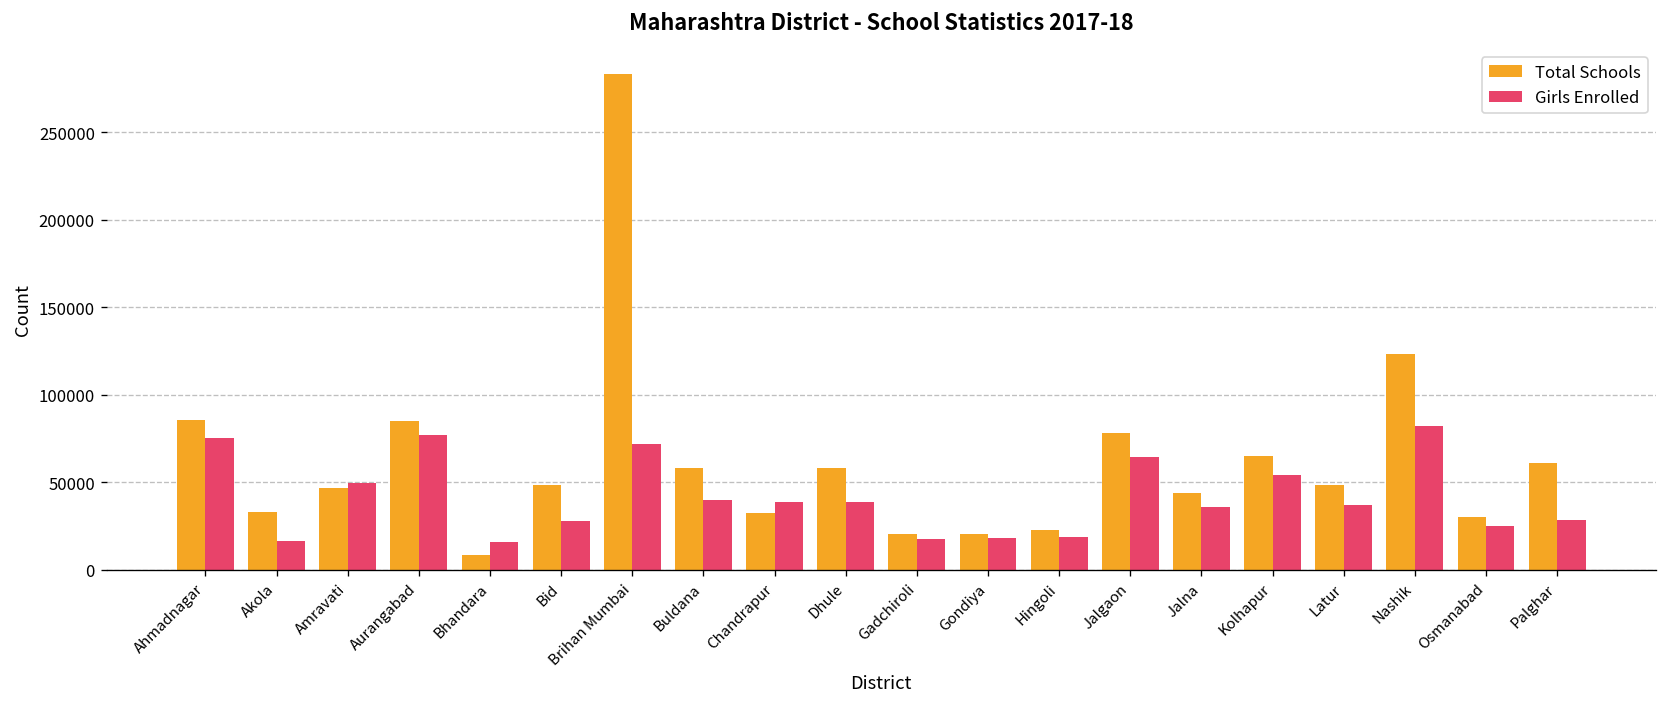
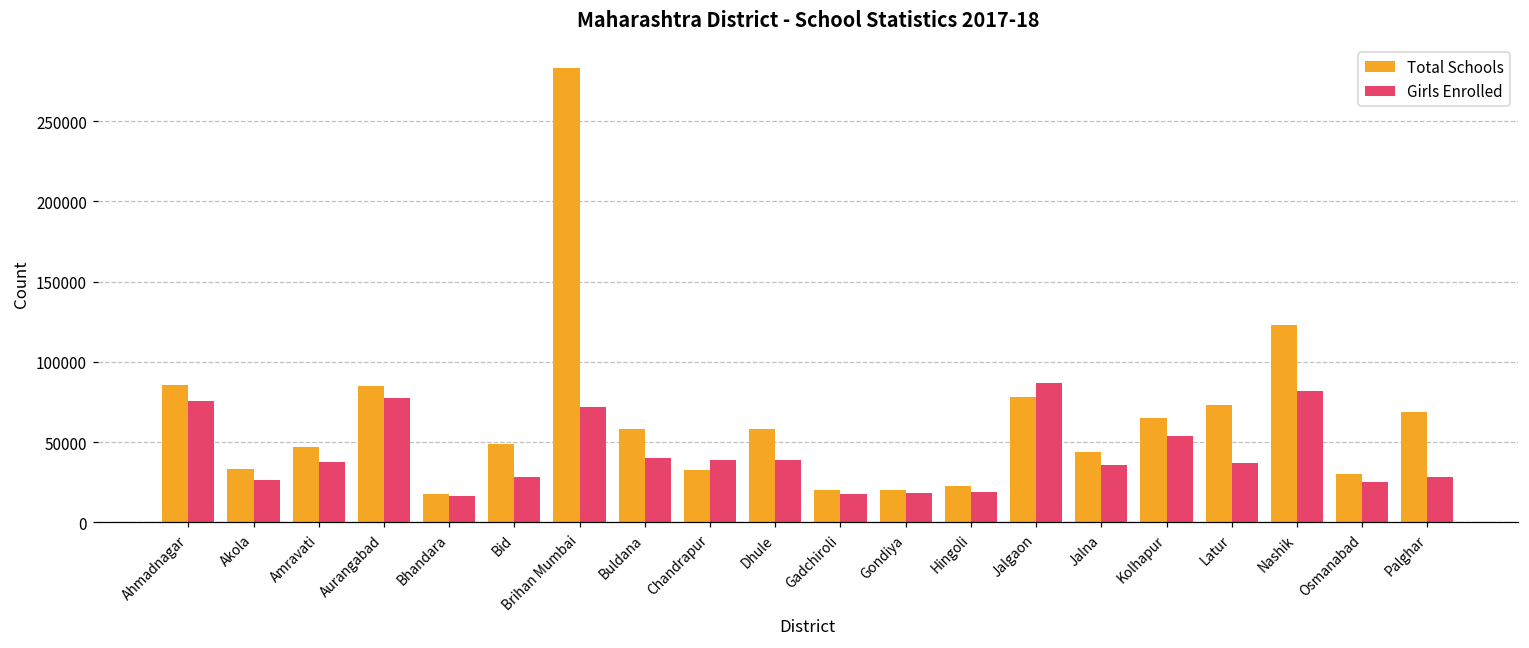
Girls Enrolled, Akola: 17000 -> 27000
Girls Enrolled, Amravati: 50000 -> 37000
Total Schools, Bhandara: 9000 -> 18000
Girls Enrolled, Jalgaon: 65000 -> 87000
Total Schools, Latur: 49000 -> 73000
Total Schools, Palghar: 61000 -> 69000
